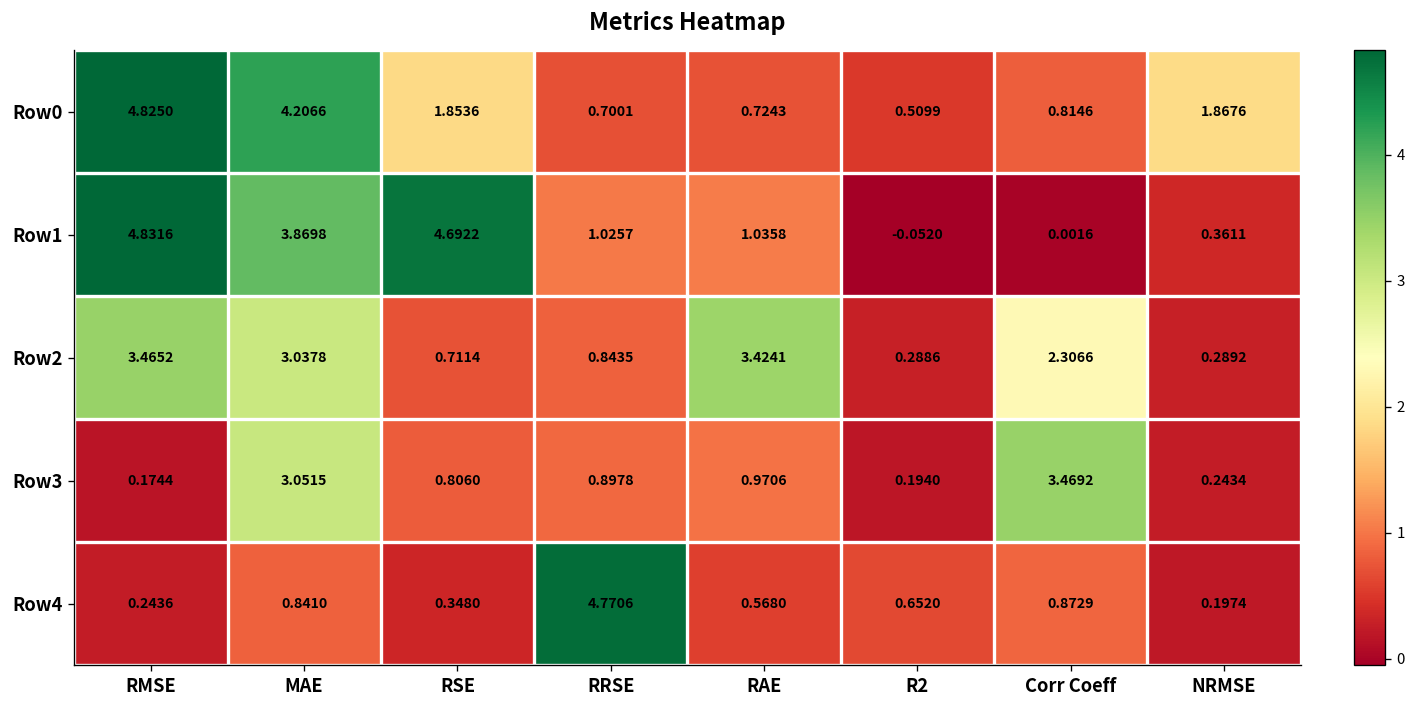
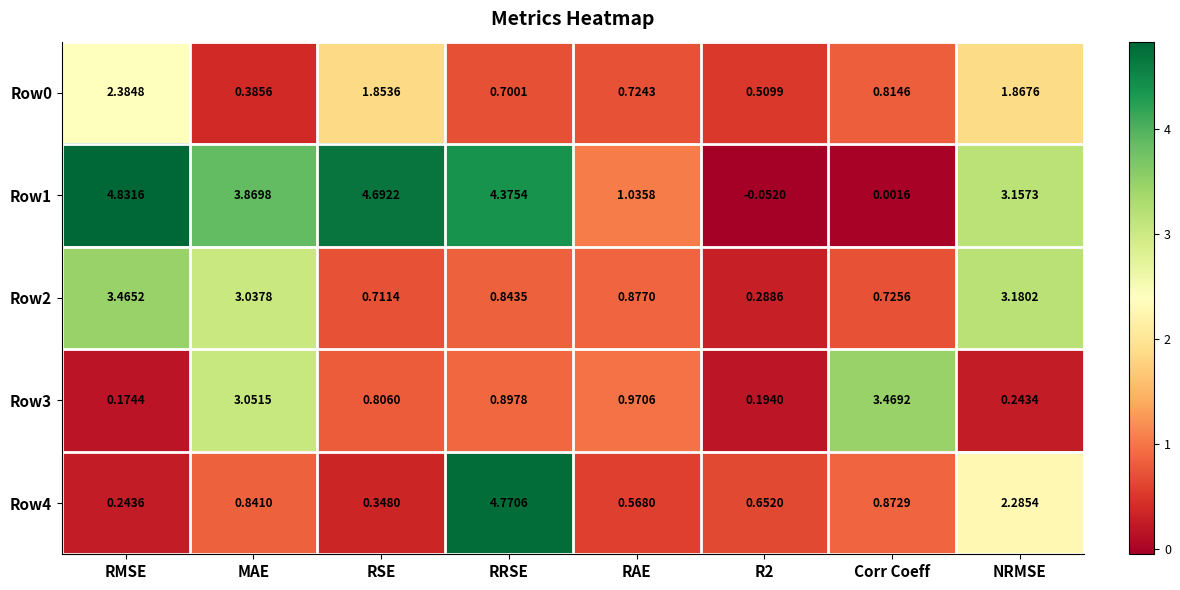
Row0, RMSE: 4.8250 -> 2.3848
Row0, MAE: 4.2066 -> 0.3856
Row1, RRSE: 1.0257 -> 4.3754
Row1, NRMSE: 0.3611 -> 3.1573
Row2, RAE: 3.4241 -> 0.8770
Row2, Corr Coeff: 2.3066 -> 0.7256
Row2, NRMSE: 0.2892 -> 3.1802
Row4, NRMSE: 0.1974 -> 2.2854
